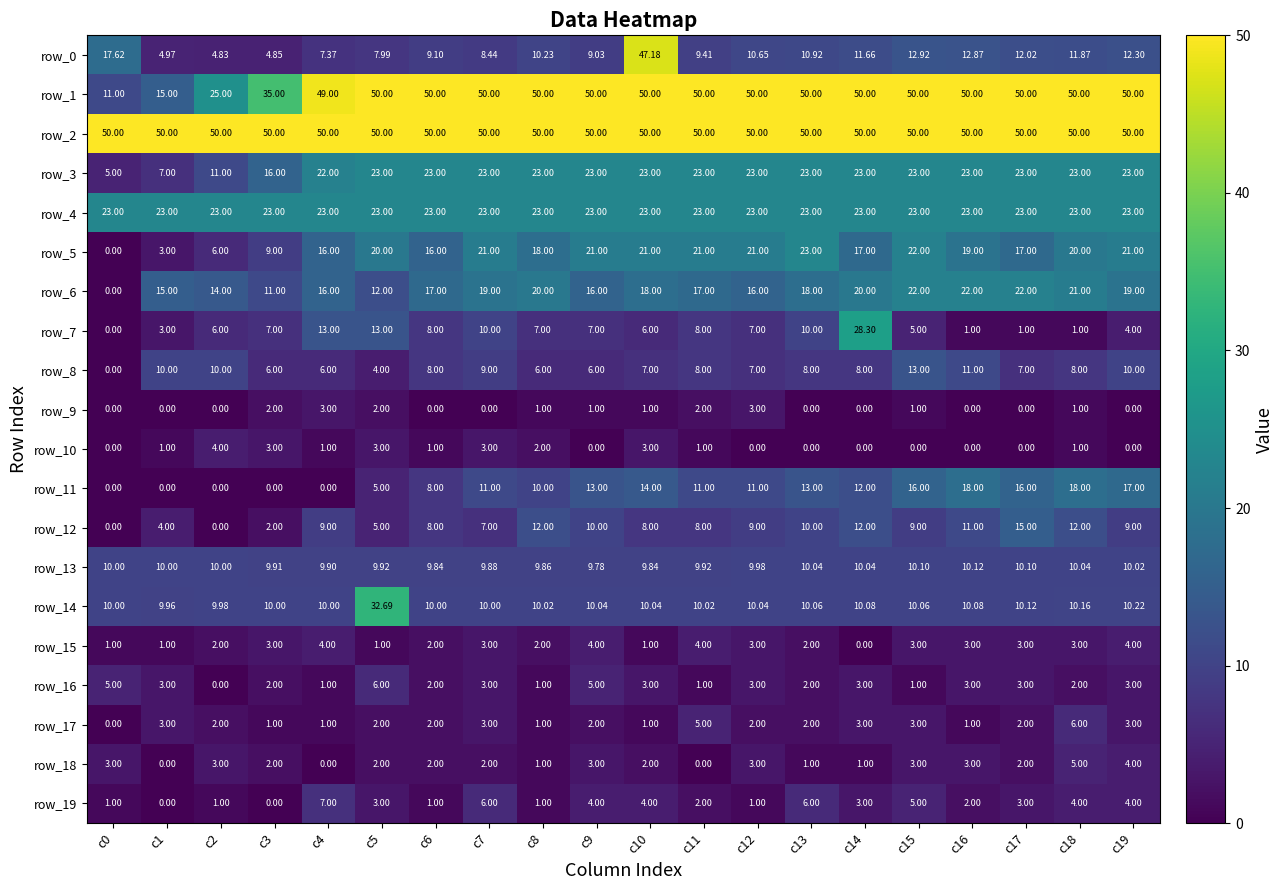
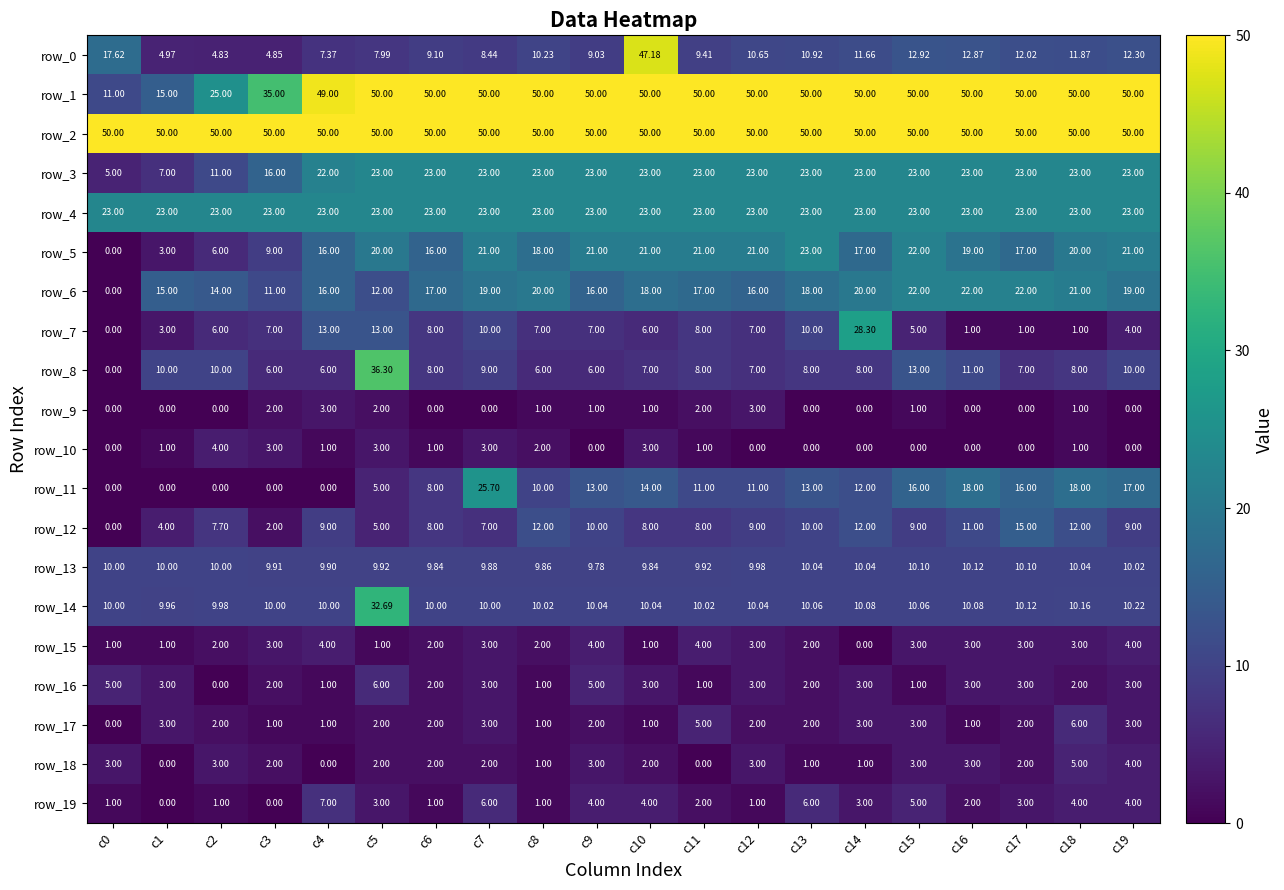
row_8, c5: 4.00 -> 36.30
row_11, c7: 11.00 -> 25.70
row_12, c2: 0.00 -> 7.70
